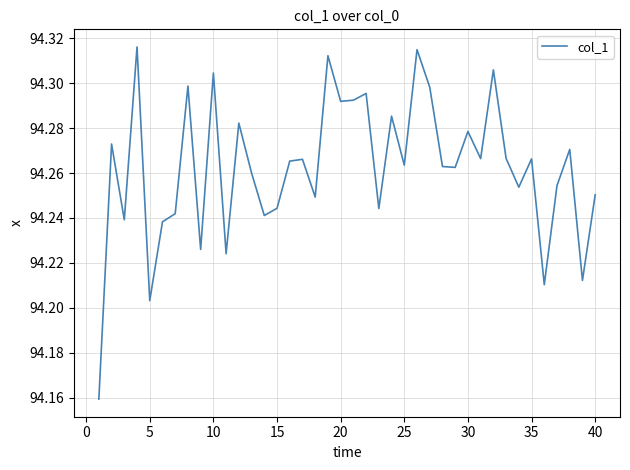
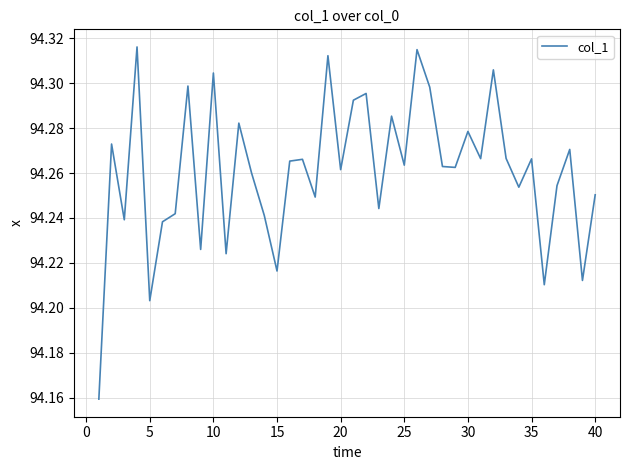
15: 94.244 -> 94.216
20: 94.292 -> 94.262
